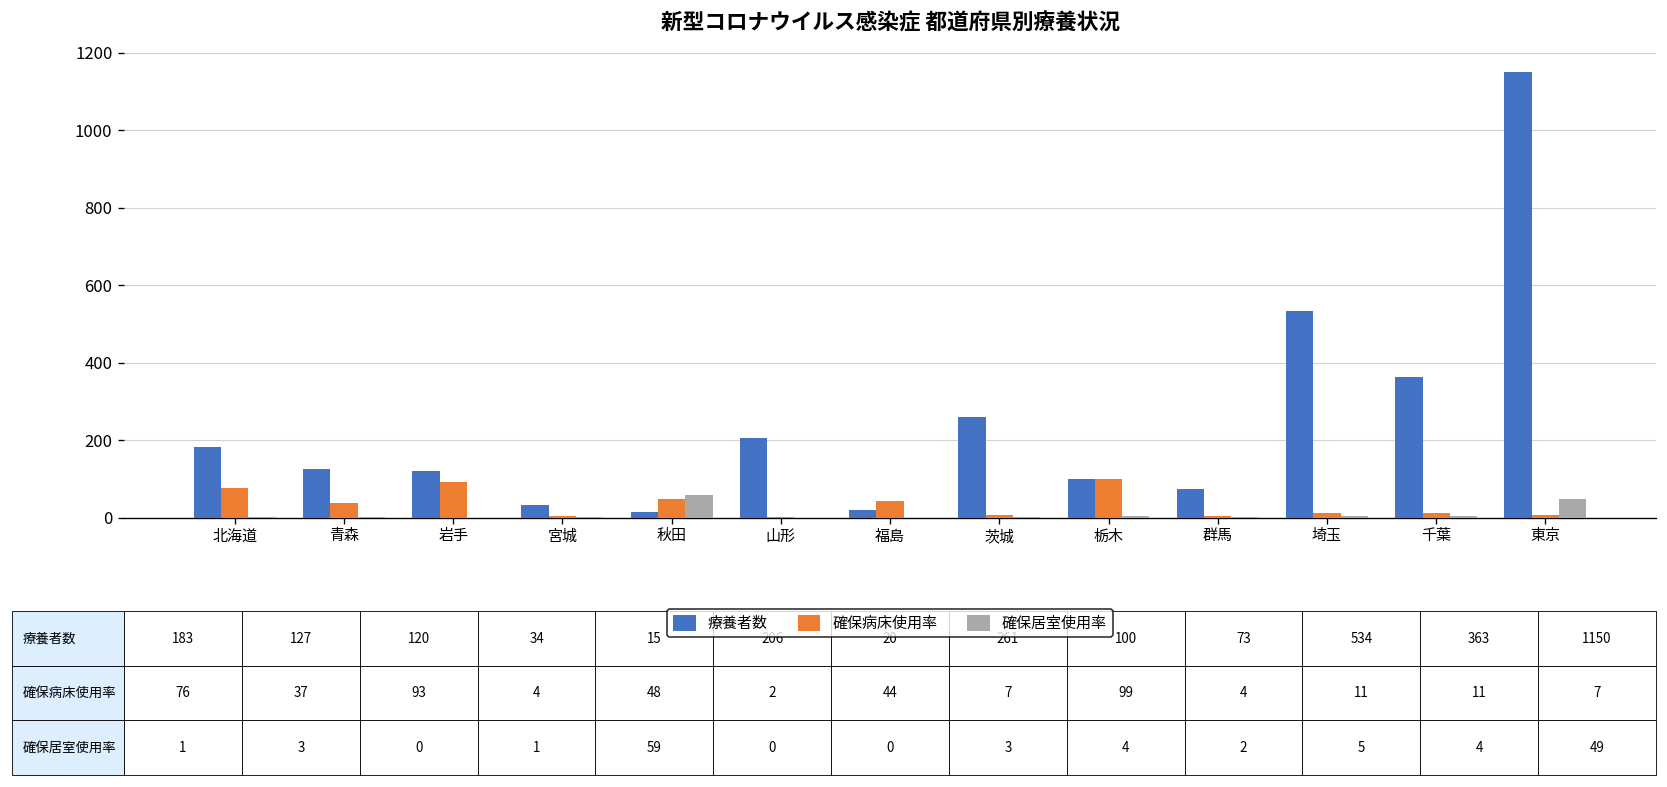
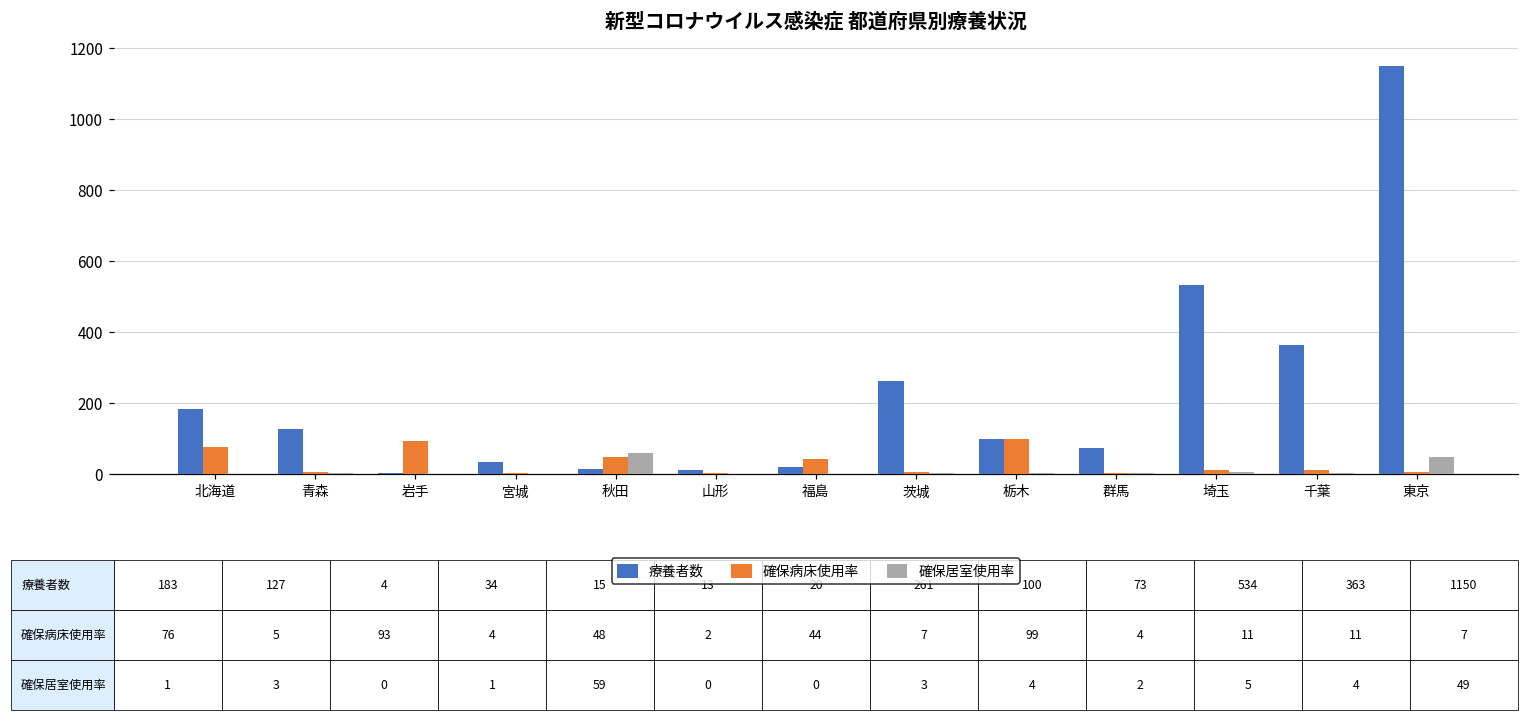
確保病床使用率, 青森: 37 -> 5
療養者数, 岩手: 120 -> 4
療養者数, 山形: 210 -> 10
